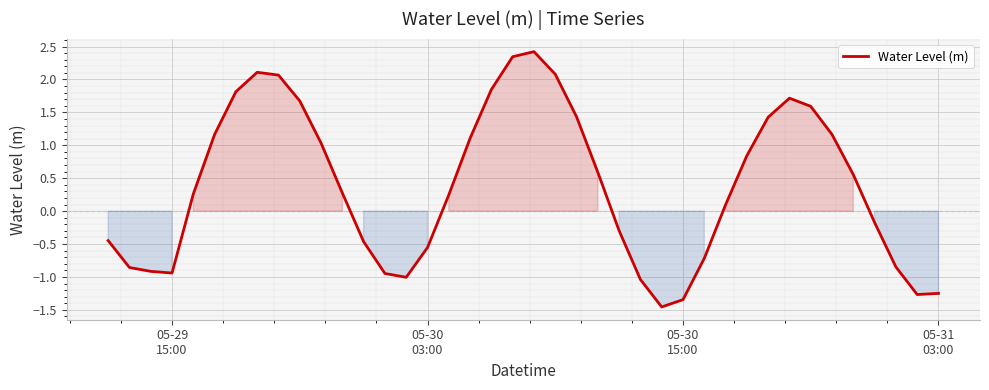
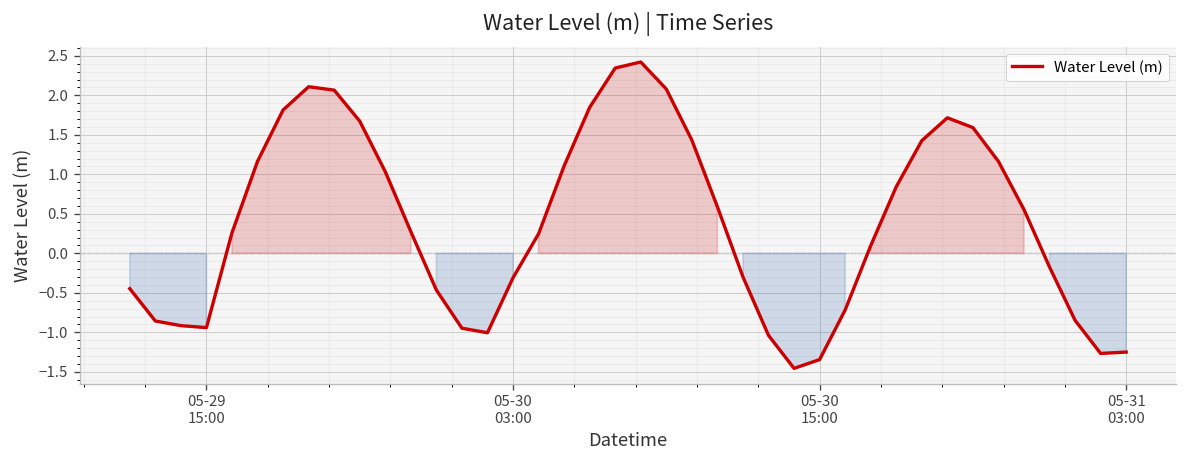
05-30 03:00: -0.6 -> -0.3
